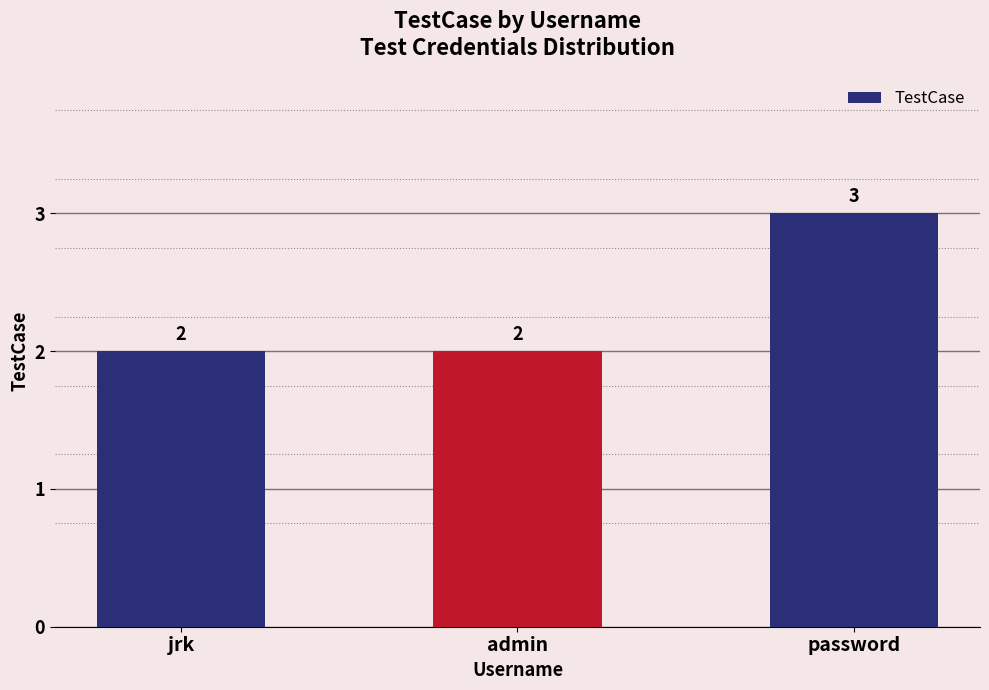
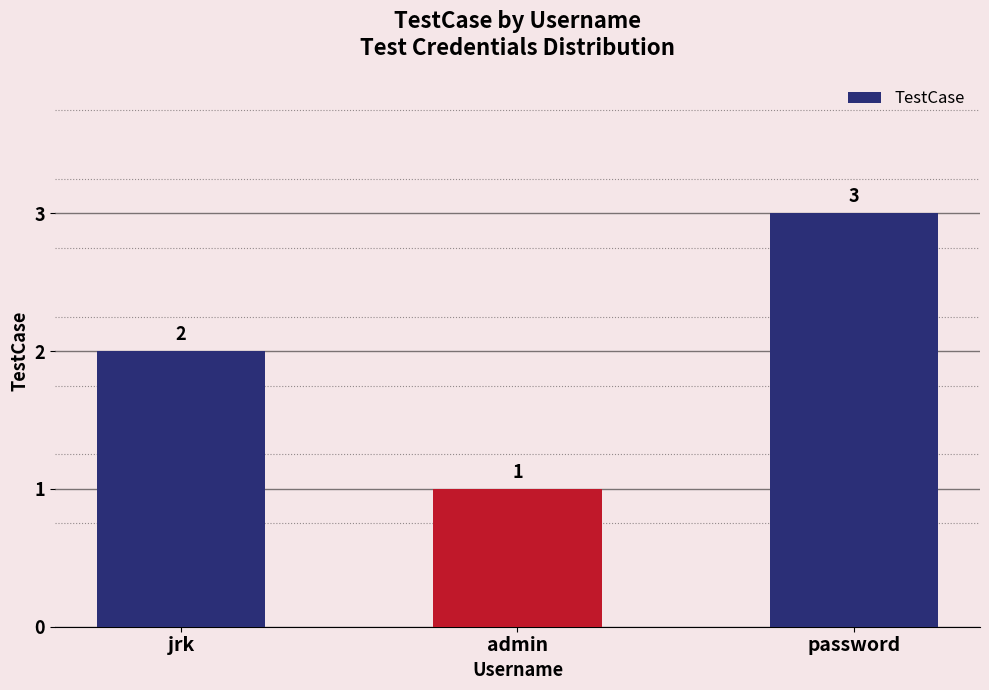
admin: 2 -> 1
